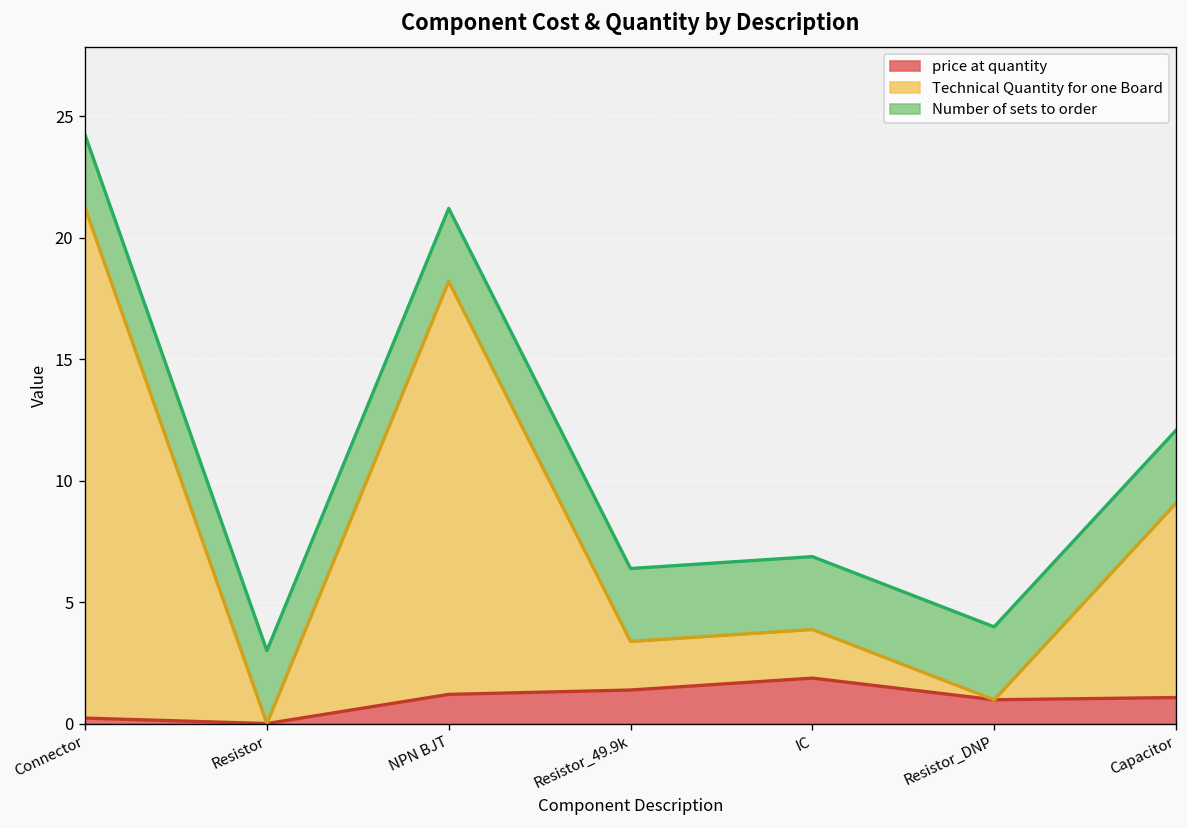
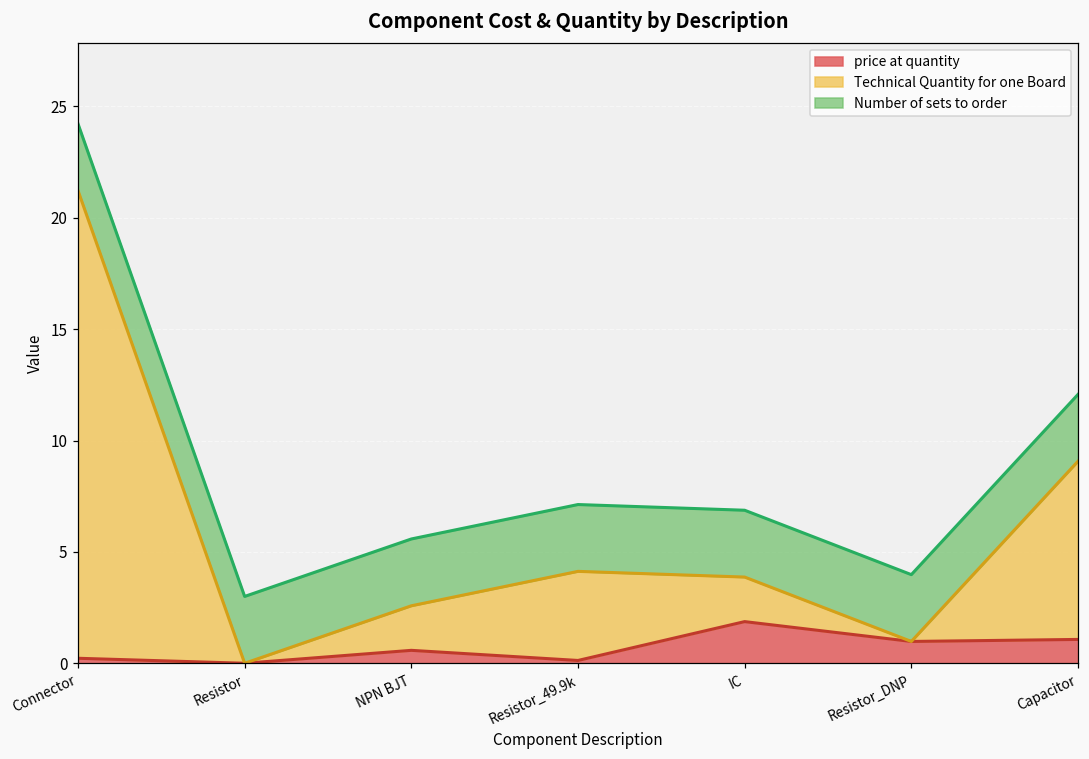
price at quantity, NPN BJT: 1.2 -> 0.6
Technical Quantity for one Board, NPN BJT: 17 -> 2
price at quantity, Resistor_49.9k: 1.4 -> 0.1
Technical Quantity for one Board, Resistor_49.9k: 2 -> 4
